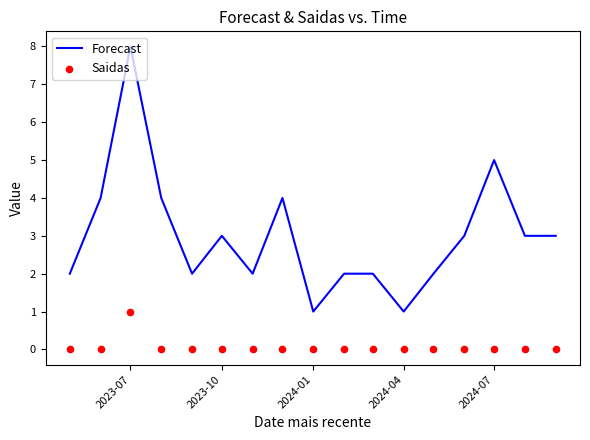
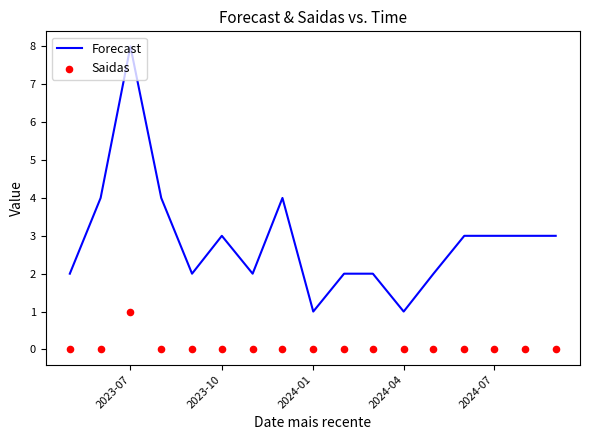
Forecast, 2024-07: 5 -> 3
